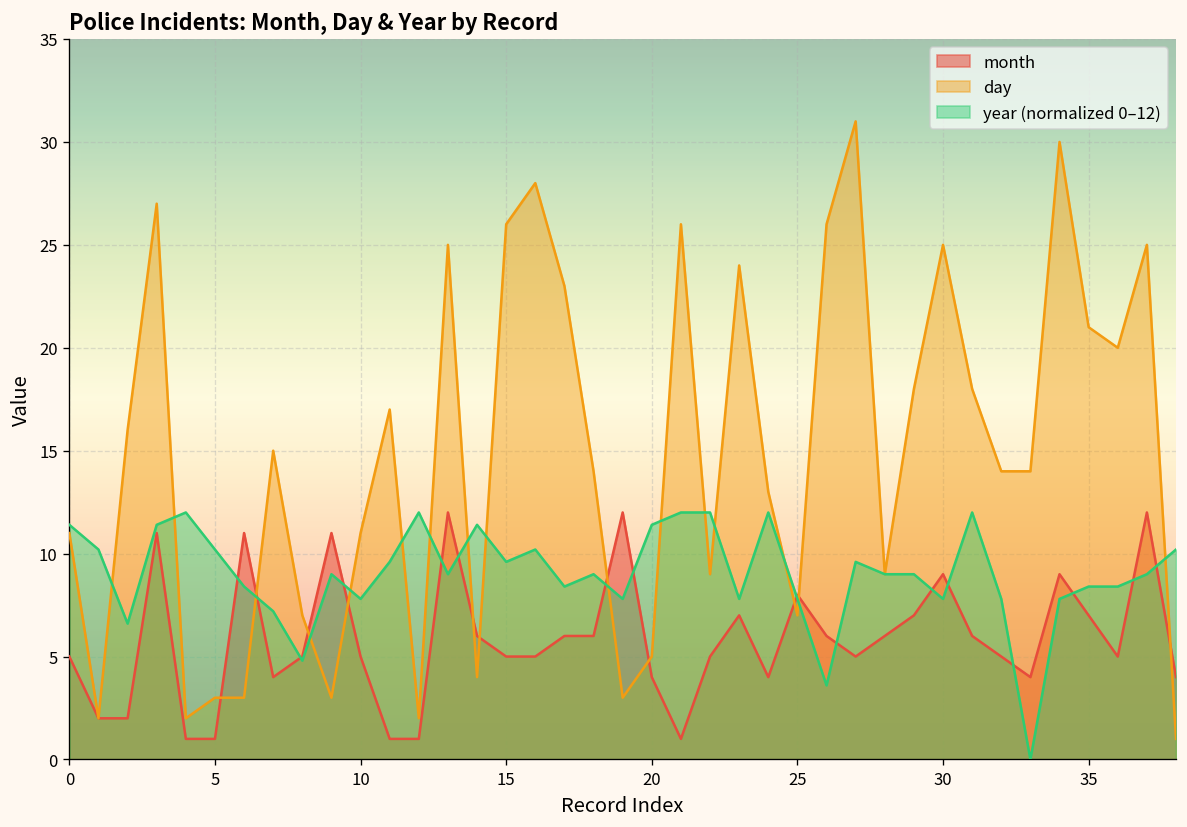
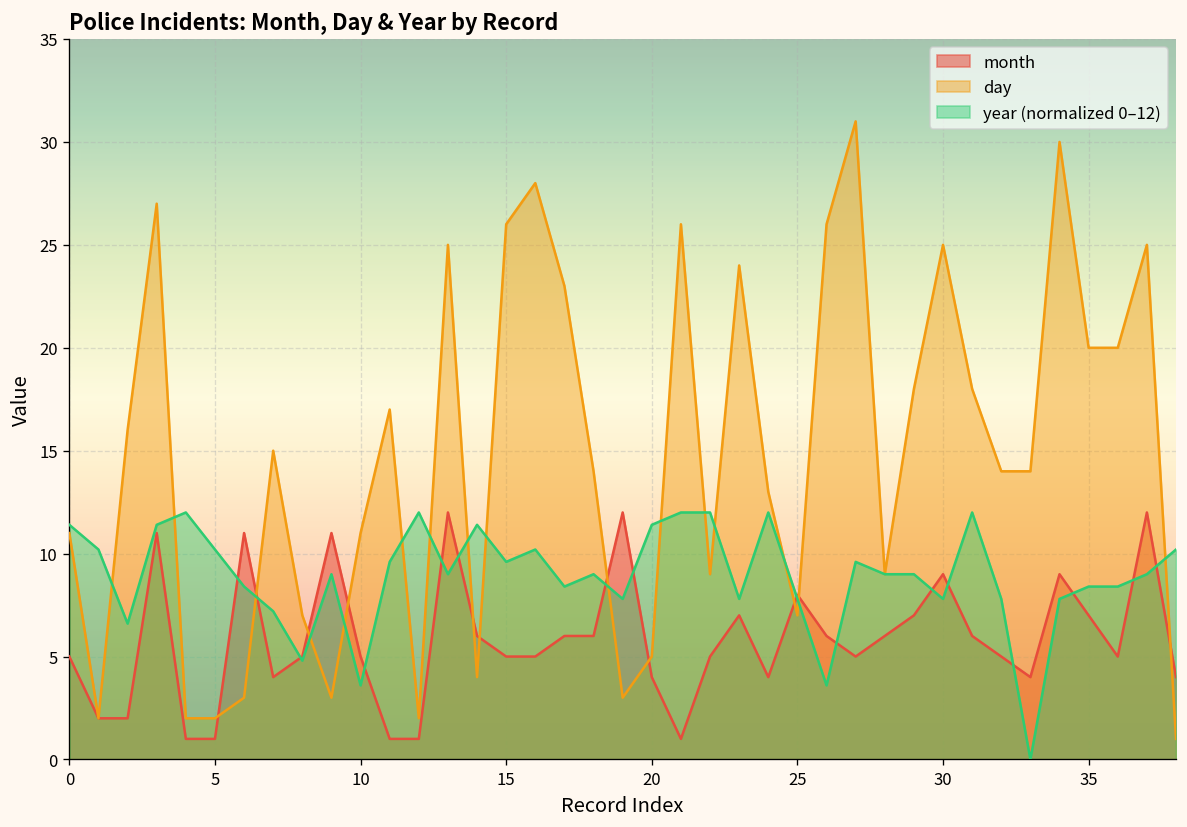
day, 5: 3 -> 2
year (normalized 0–12), 10: 7.8 -> 3.6
day, 35: 21 -> 20
